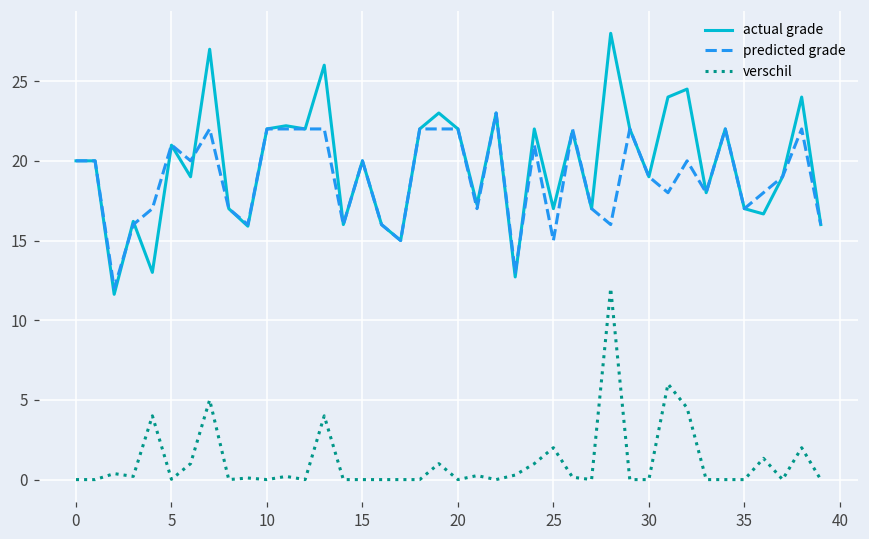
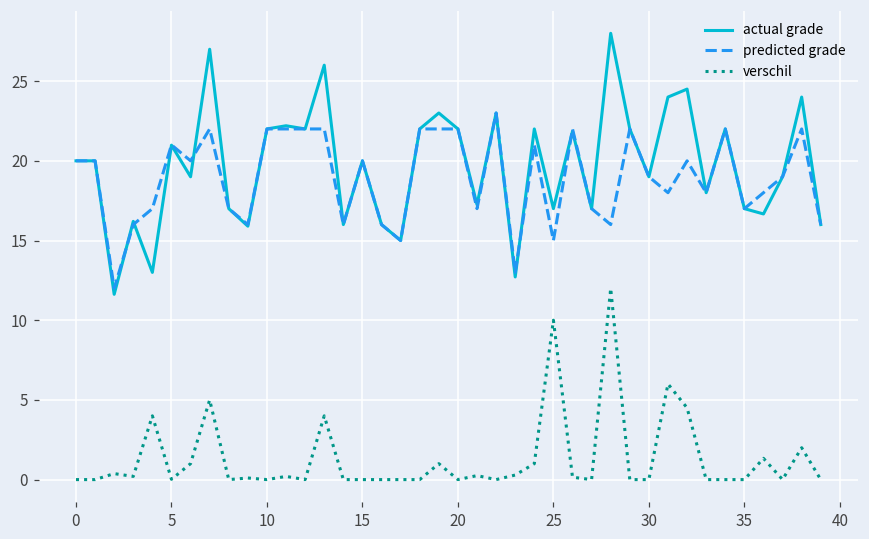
verschil, 25: 2 -> 10
